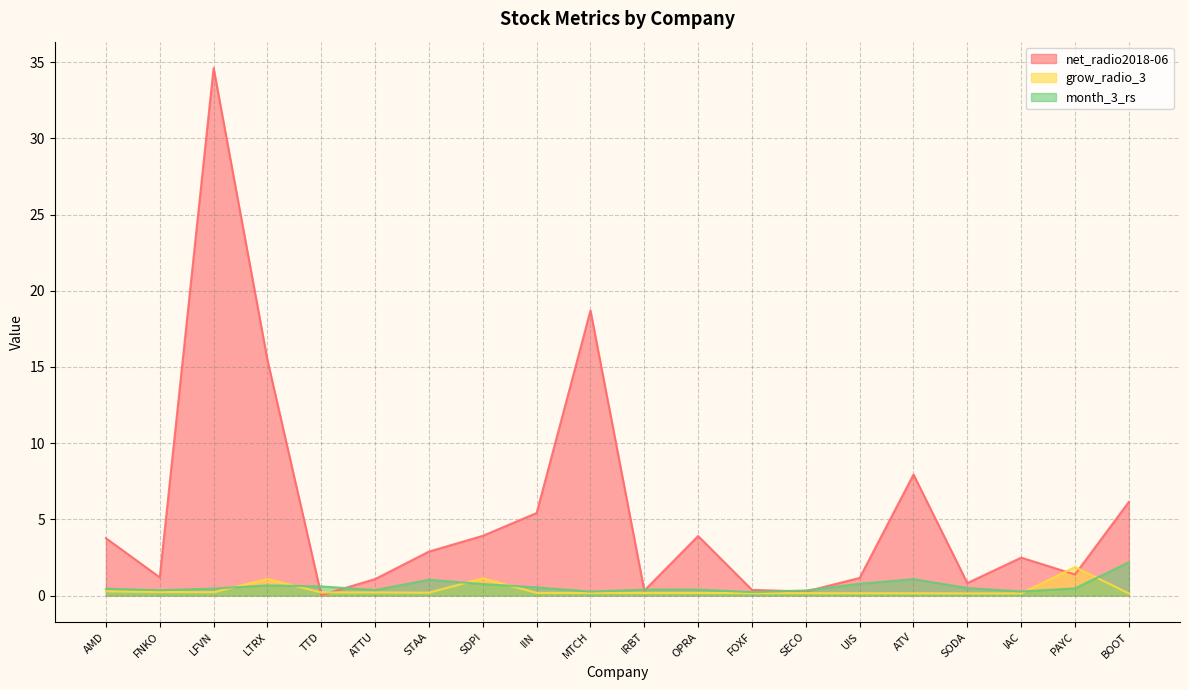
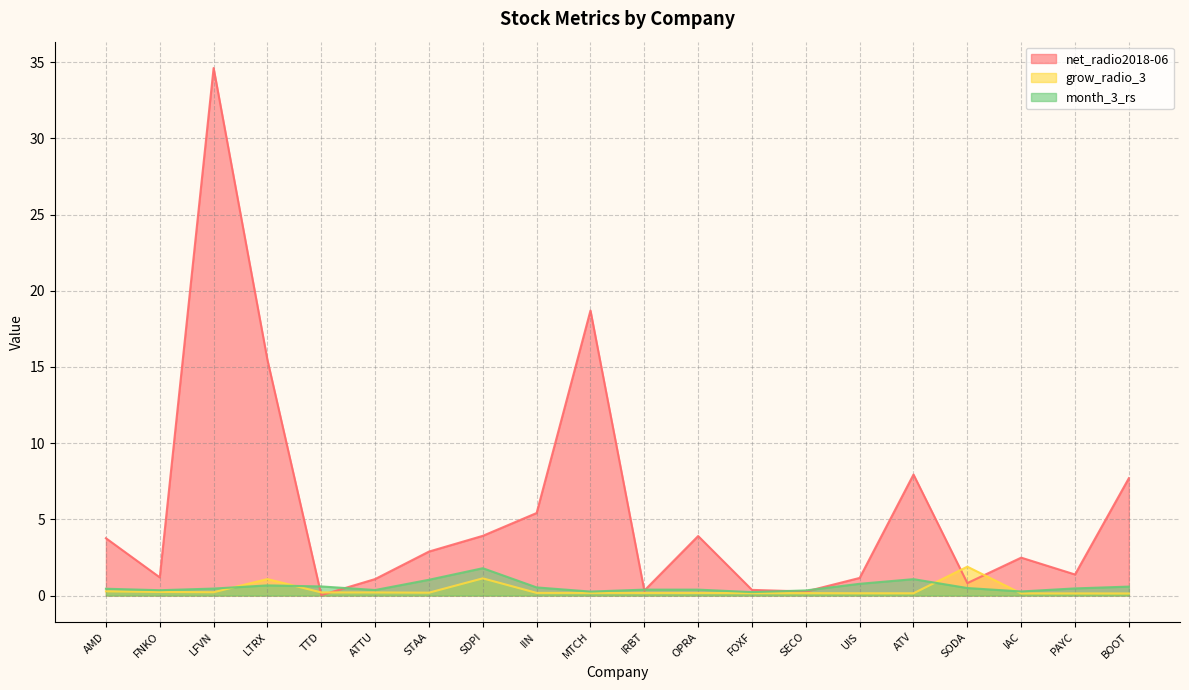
month_3_rs, SDPI: 0.8 -> 1.8
grow_radio_3, SODA: 0.1 -> 1.9
grow_radio_3, PAYC: 1.9 -> 0.1
net_radio2018-06, BOOT: 6.1 -> 7.7
month_3_rs, BOOT: 2.2 -> 0.6
